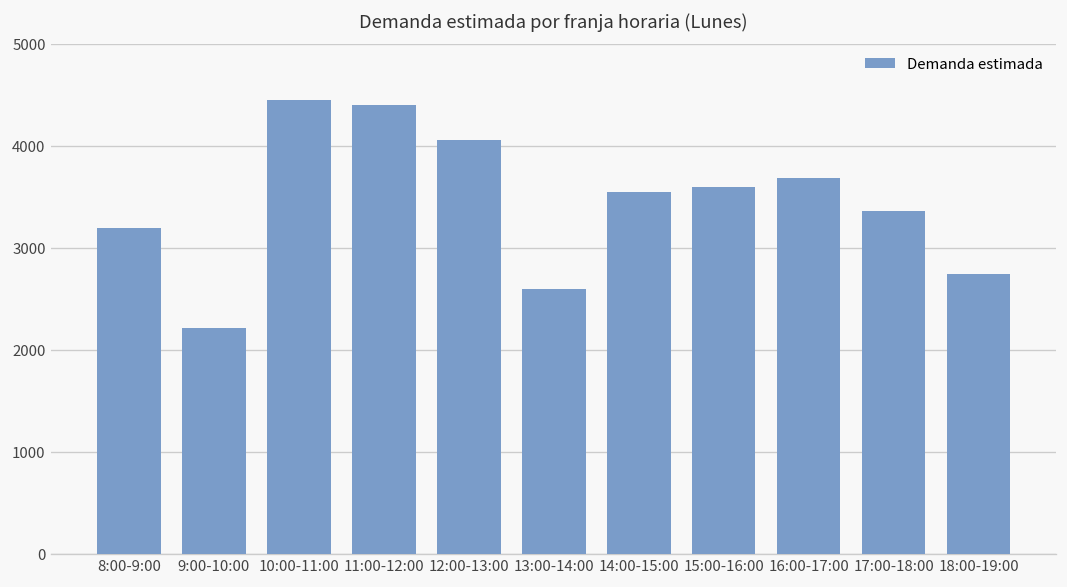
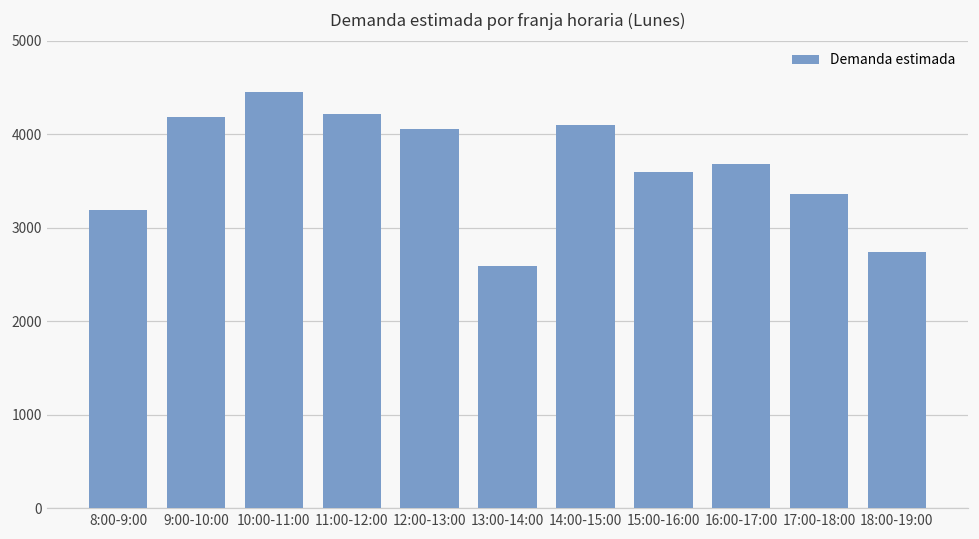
9:00-10:00: 2200 -> 4200
11:00-12:00: 4400 -> 4200
14:00-15:00: 3500 -> 4100
